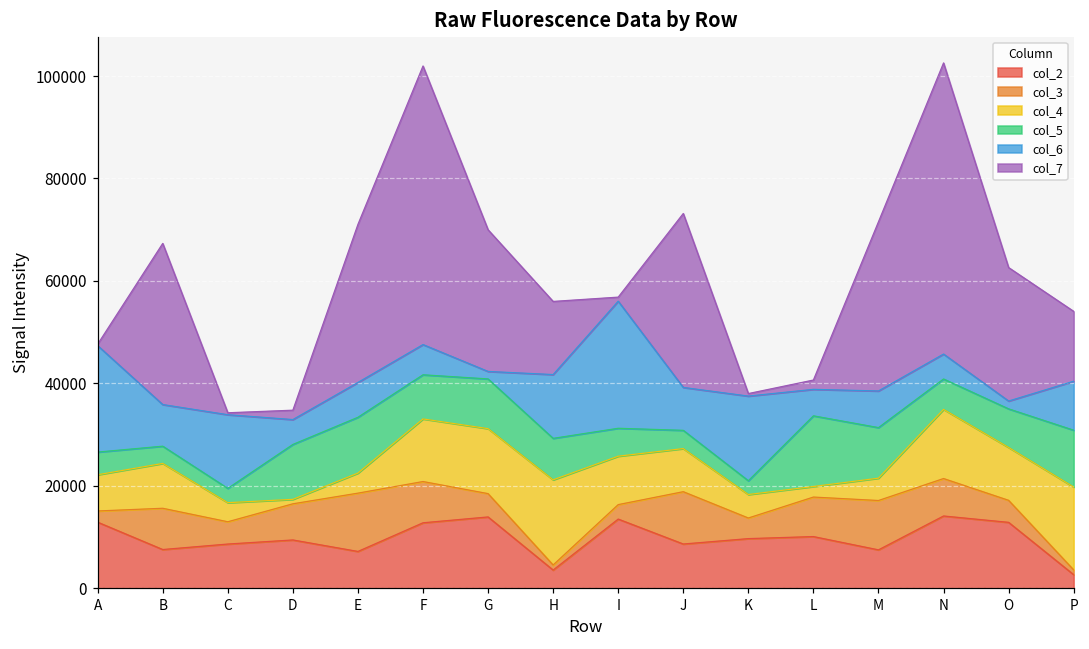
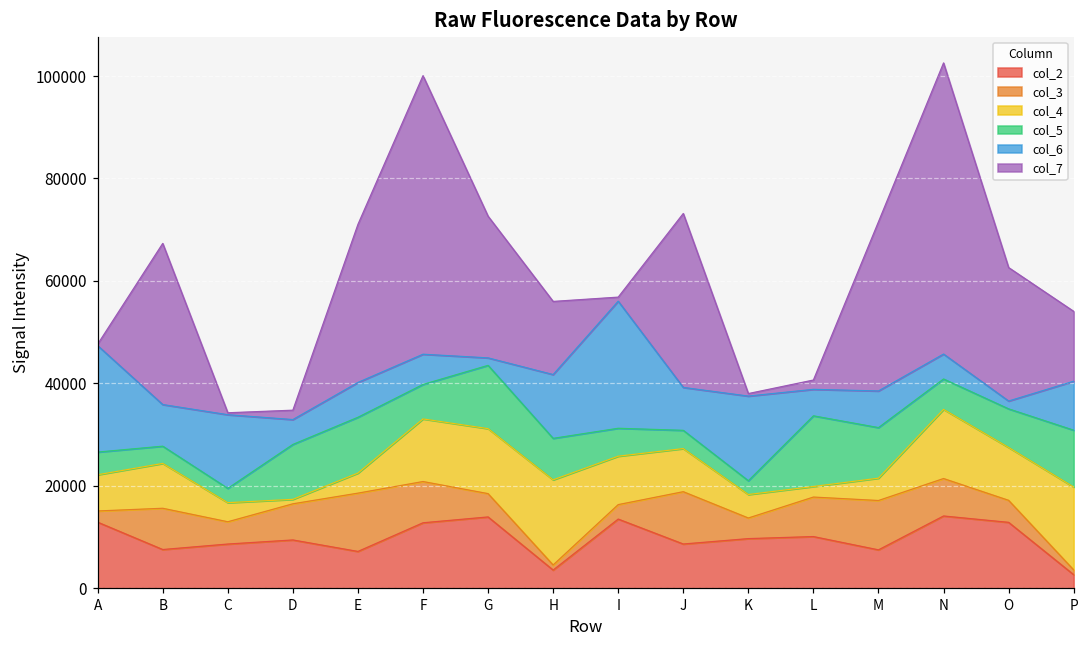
col_5, F: 9000 -> 7000
col_5, G: 10000 -> 12000
